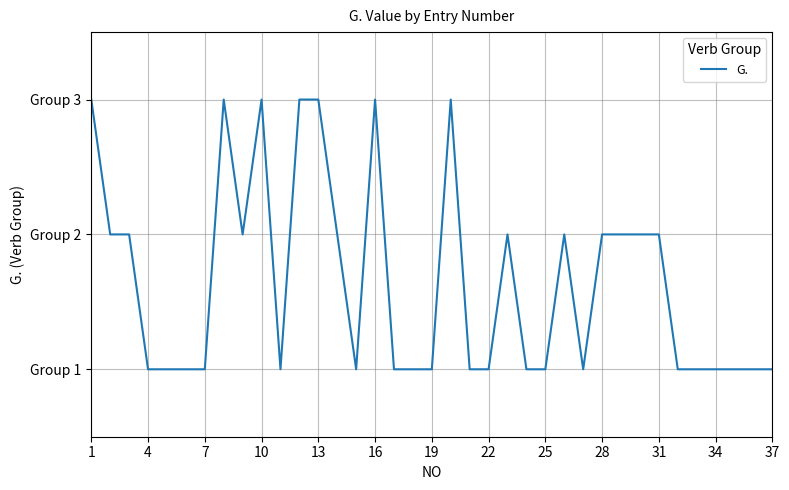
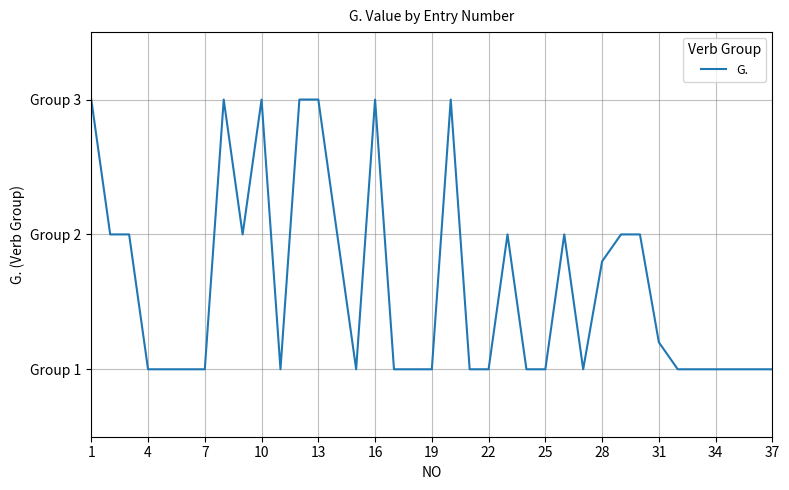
28: Group 2.0 -> Group 1.8
31: Group 2.0 -> Group 1.2
